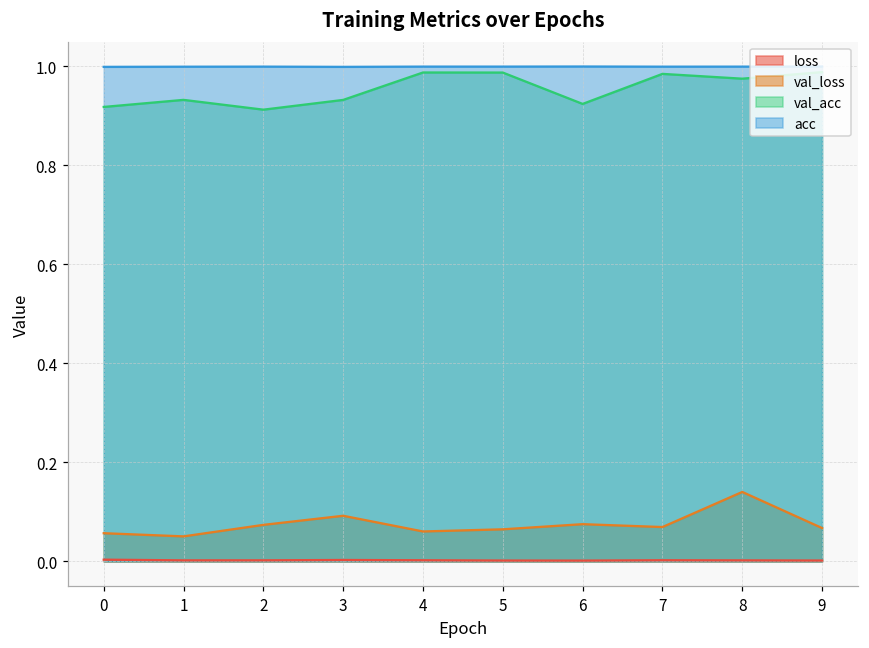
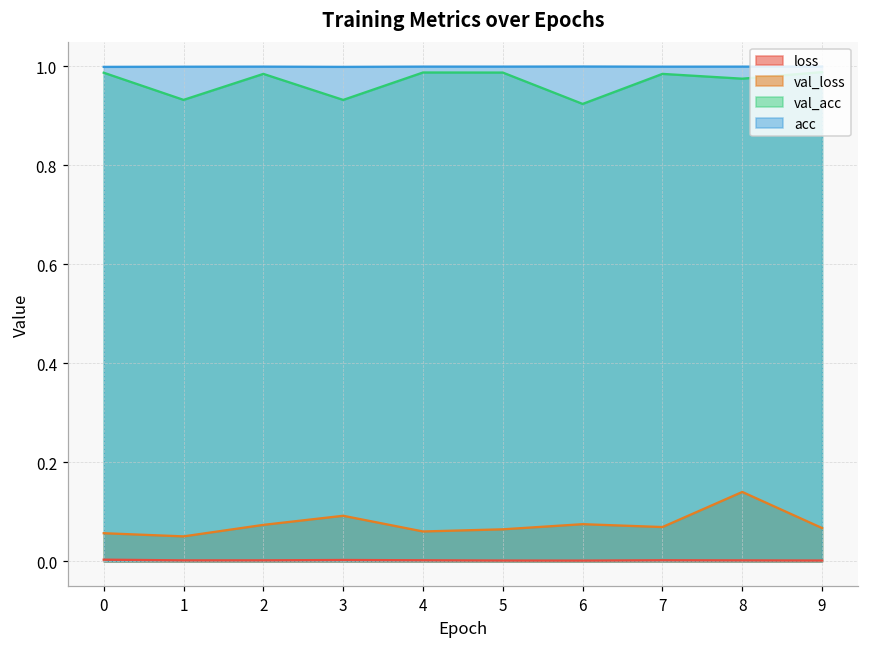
val_acc, 0: 0.92 -> 0.99
val_acc, 2: 0.91 -> 0.98
